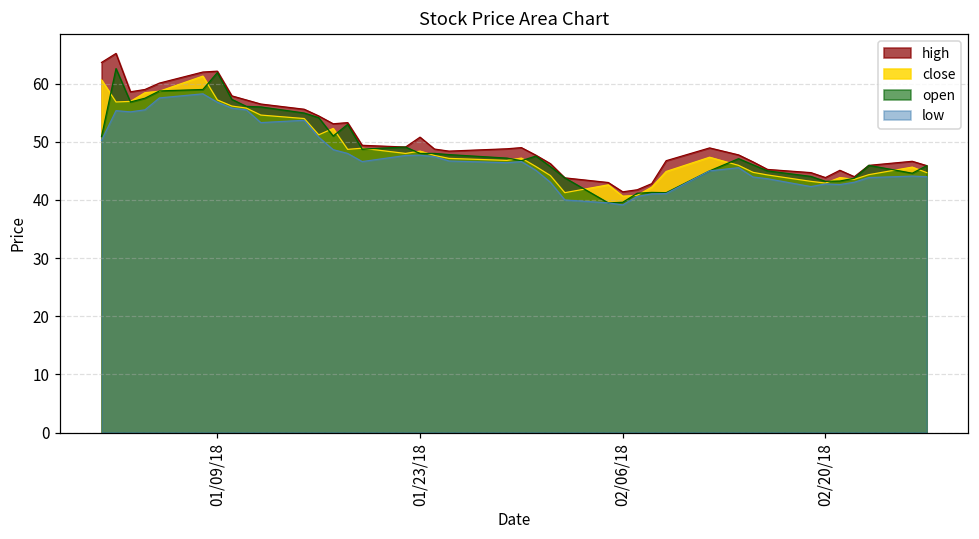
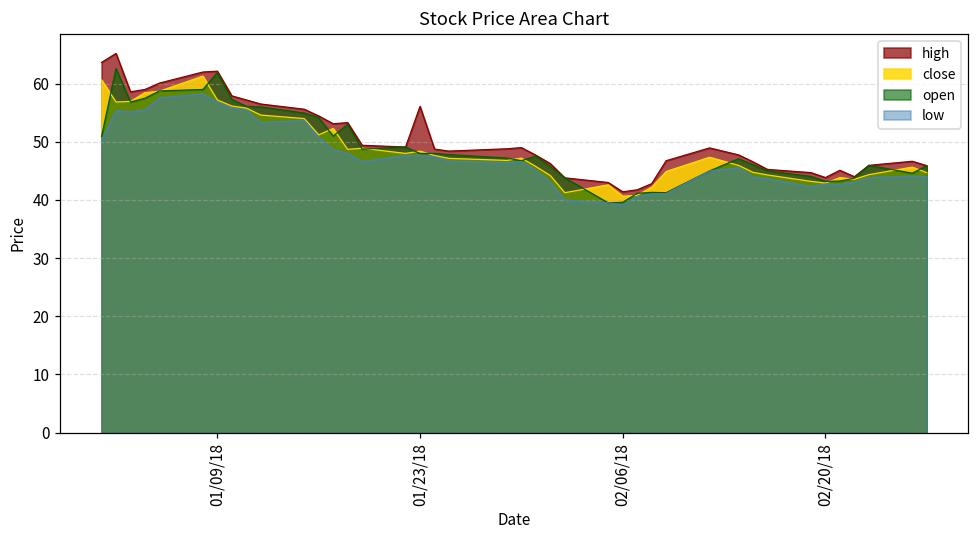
high, 01/23/18: 51 -> 56
